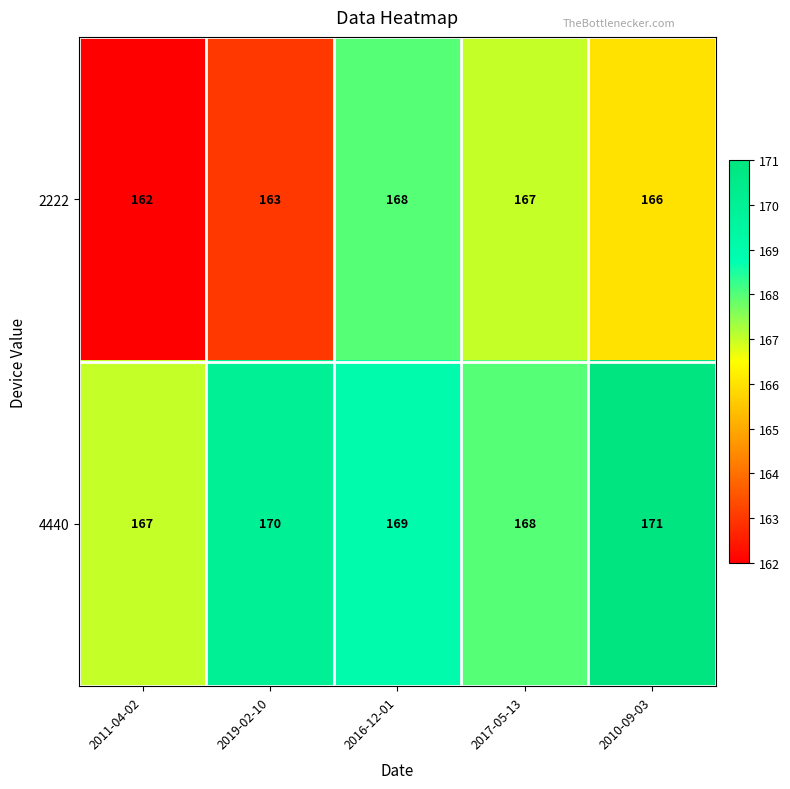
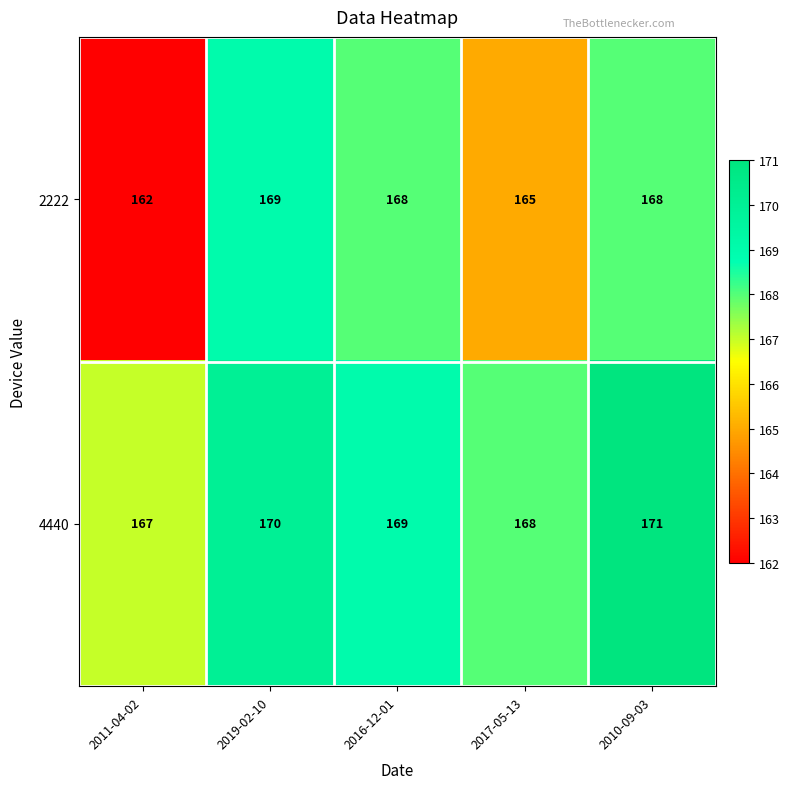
2222, 2019-02-10: 163 -> 169
2222, 2017-05-13: 167 -> 165
2222, 2010-09-03: 166 -> 168
